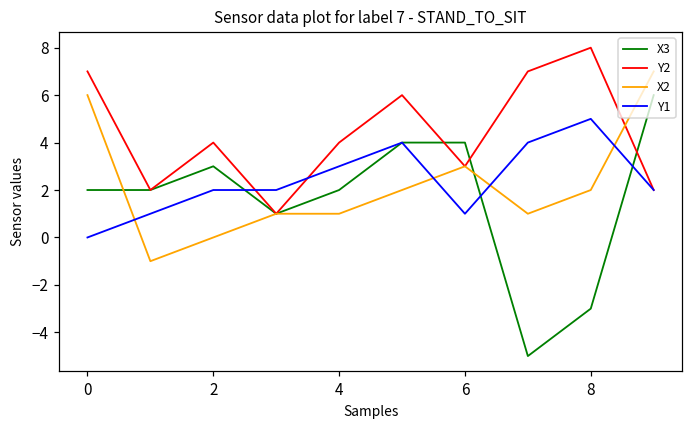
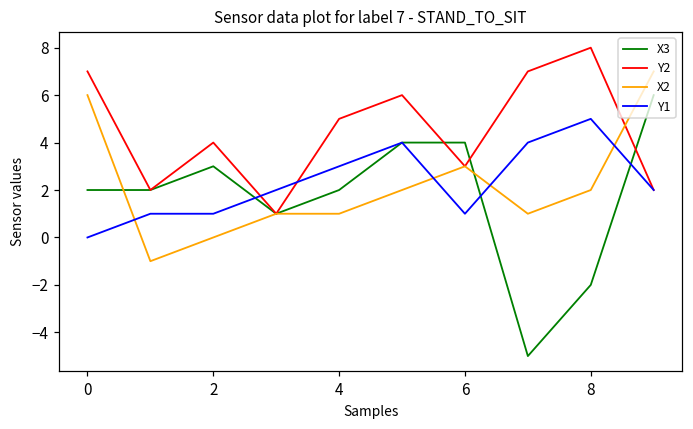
Y1, 2: 2 -> 1
Y2, 4: 4 -> 5
X3, 8: -3 -> -2
